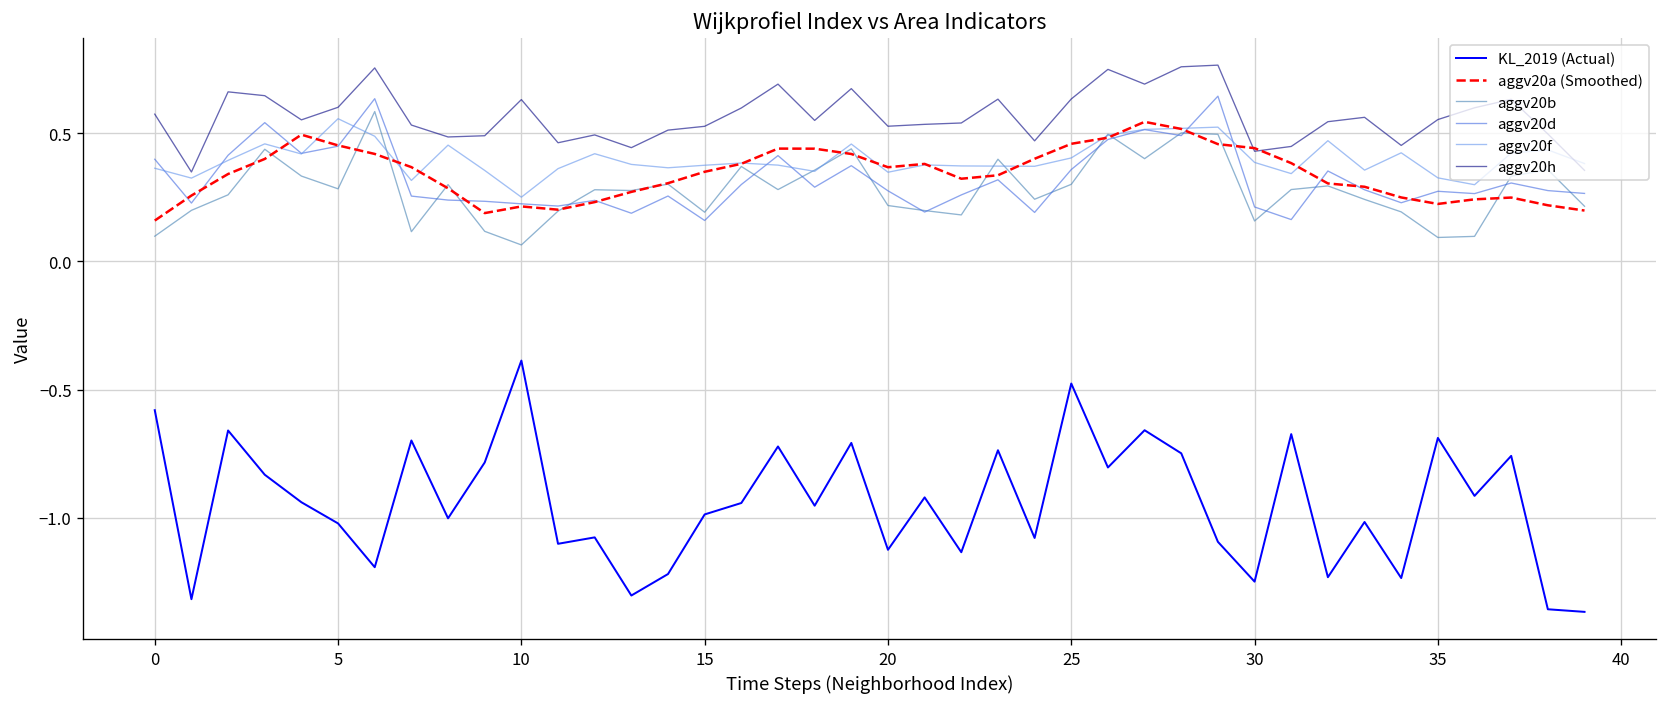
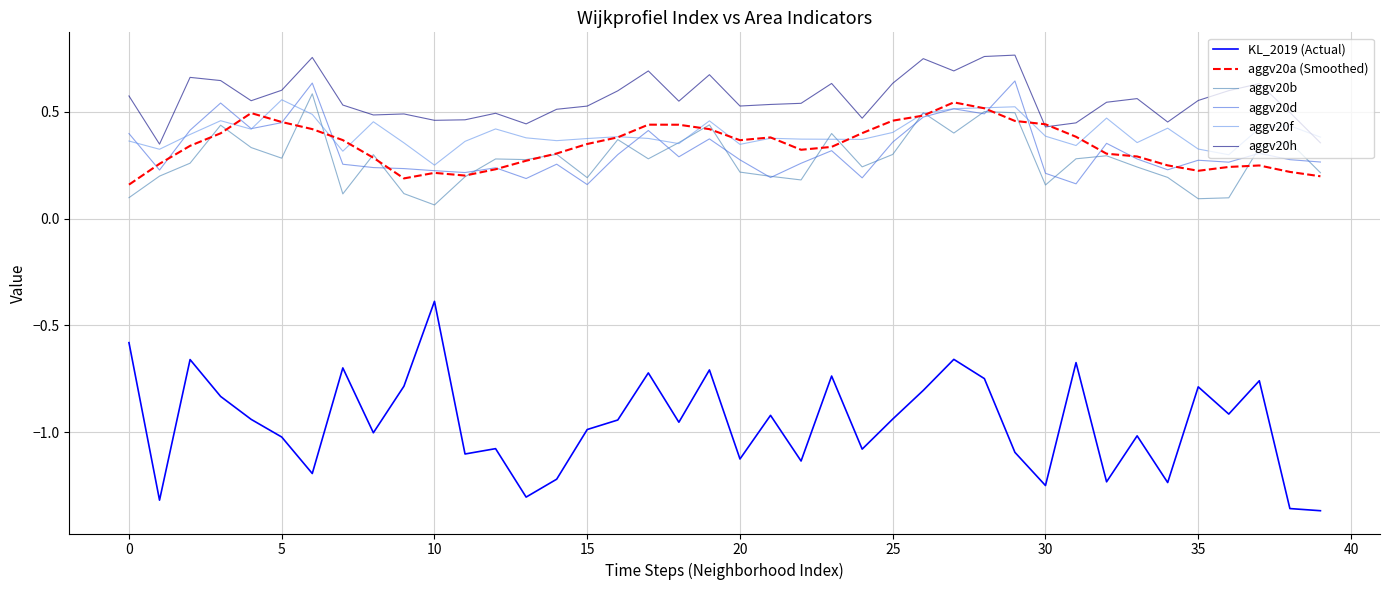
aggv20h, 10: 0.63 -> 0.46
KL_2019 (Actual), 25: -0.48 -> -0.94
KL_2019 (Actual), 35: -0.69 -> -0.79
